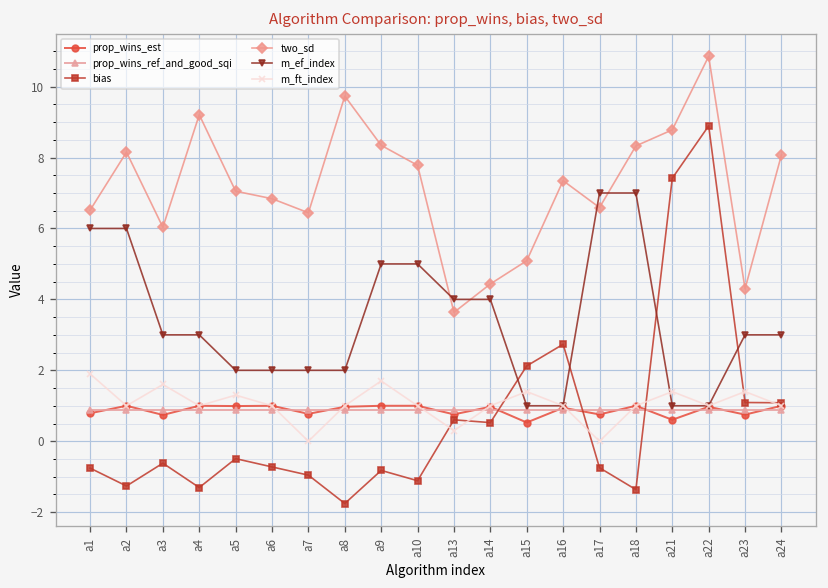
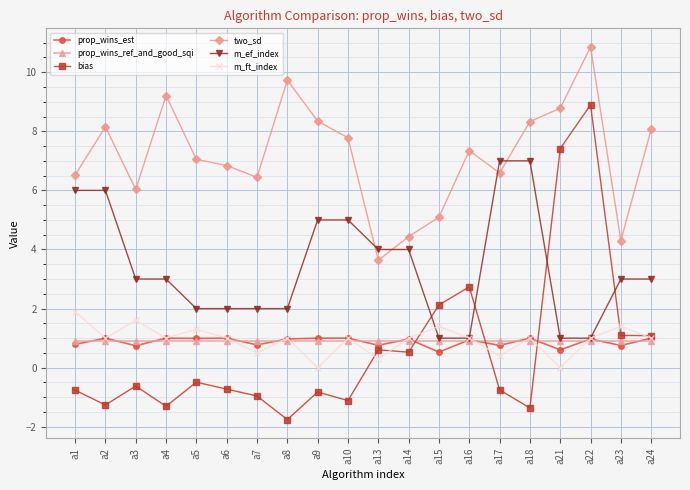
m_ft_index, a7: 0.0 -> 0.5
m_ft_index, a9: 1.7 -> 0.0
m_ft_index, a17: 0.0 -> 0.4
m_ft_index, a21: 1.4 -> 0.0
